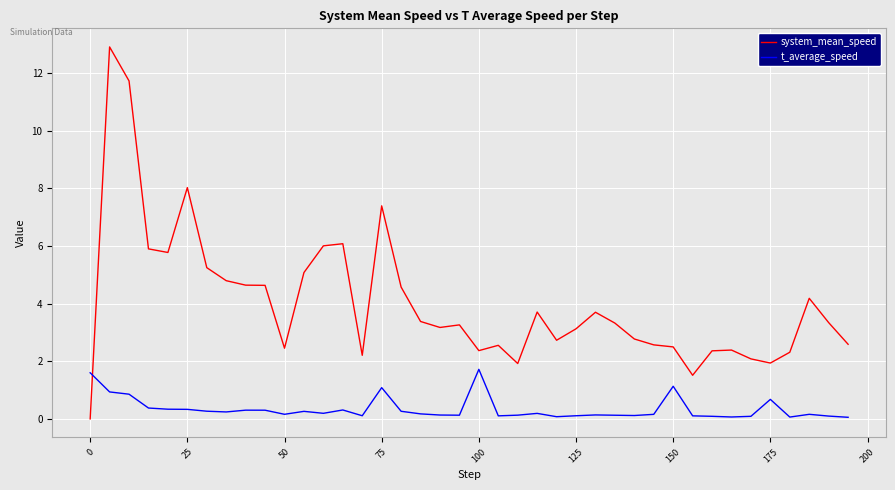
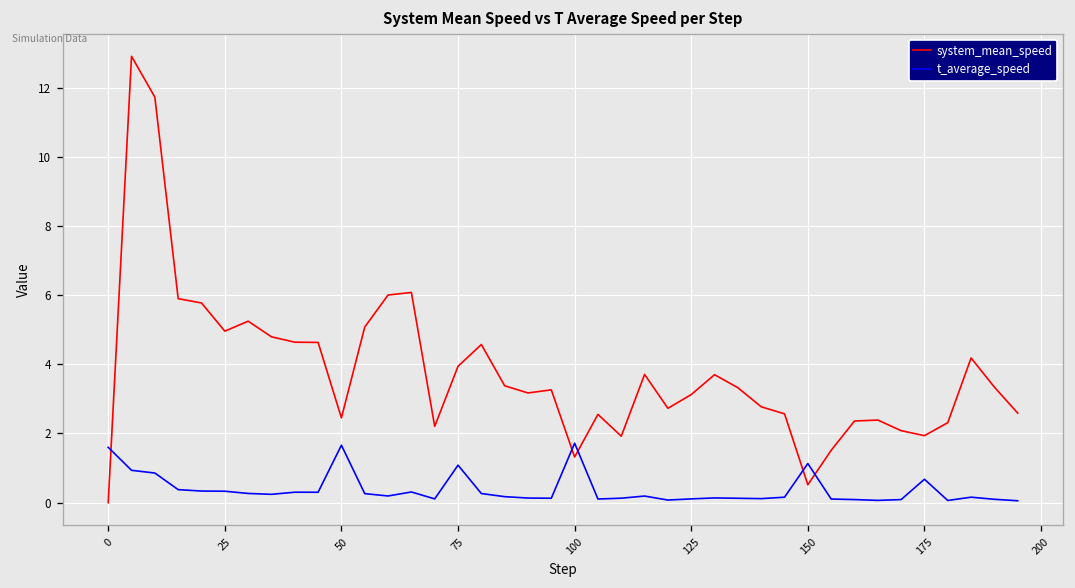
system_mean_speed, 25: 8.0 -> 5.0
t_average_speed, 50: 0.2 -> 1.7
system_mean_speed, 75: 7.4 -> 3.9
system_mean_speed, 100: 2.4 -> 1.3
system_mean_speed, 150: 2.5 -> 0.5
